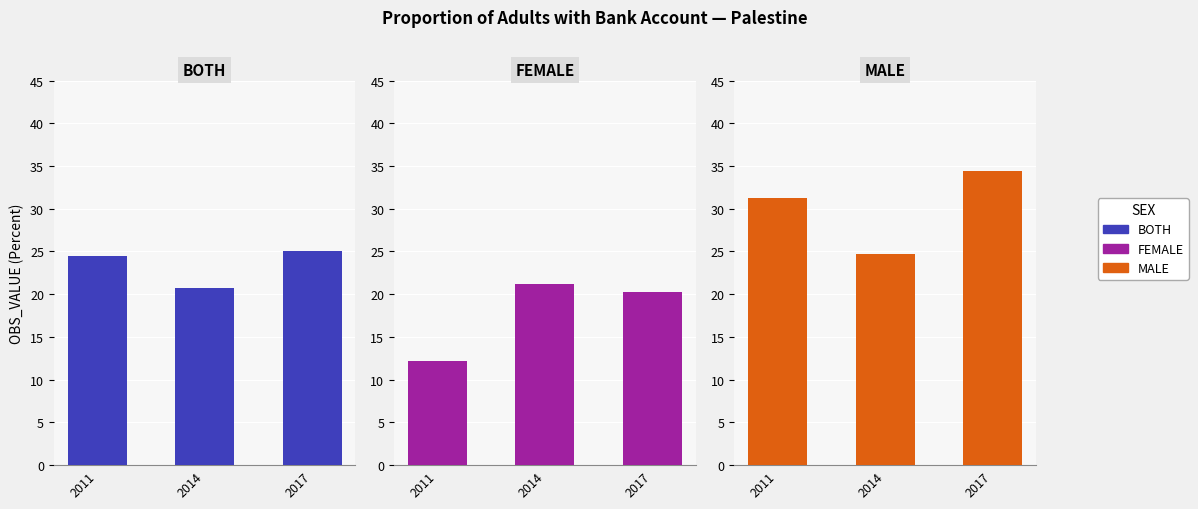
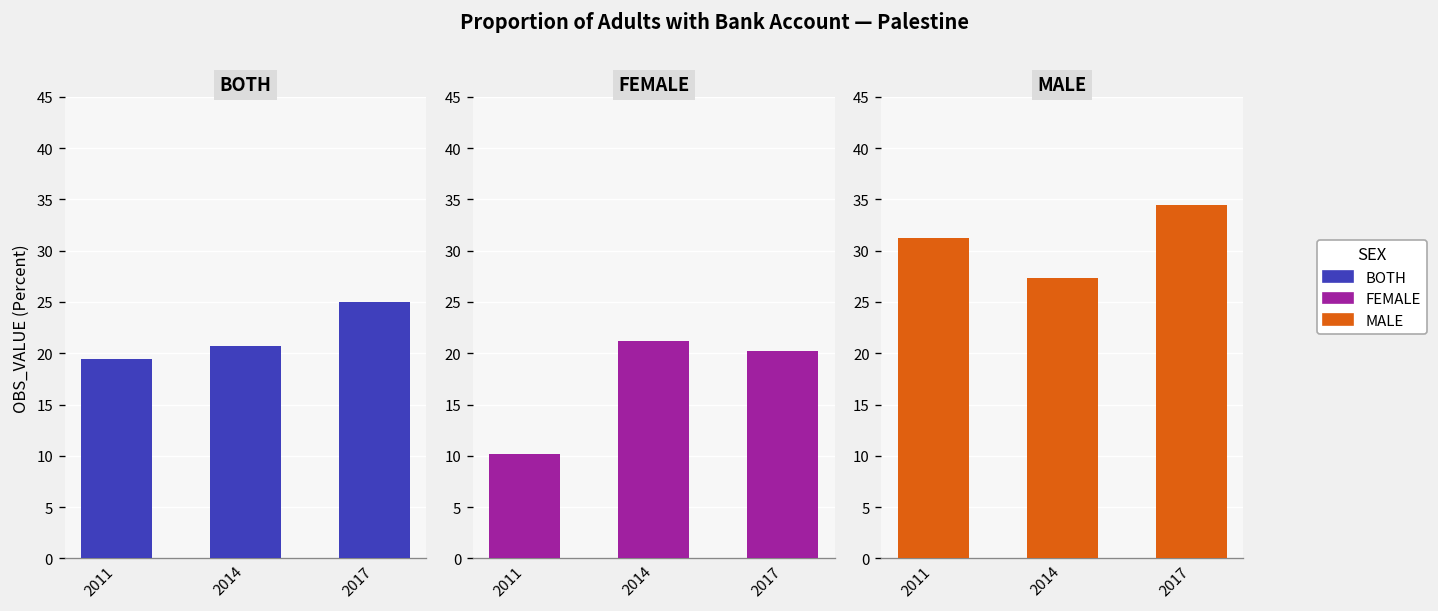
BOTH, 2011: 24 -> 19
FEMALE, 2011: 12 -> 10
MALE, 2014: 25 -> 27
